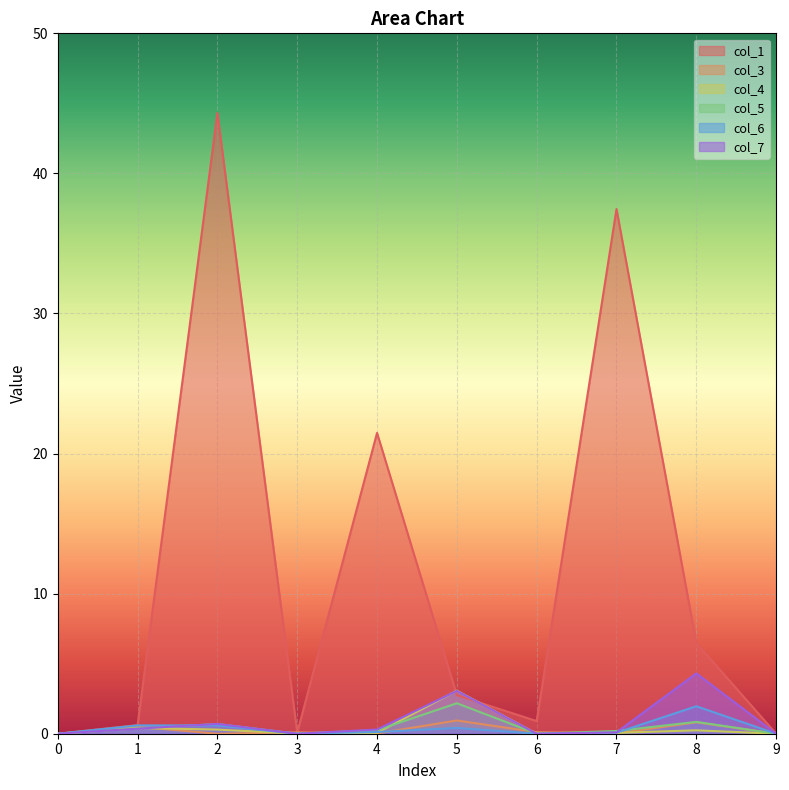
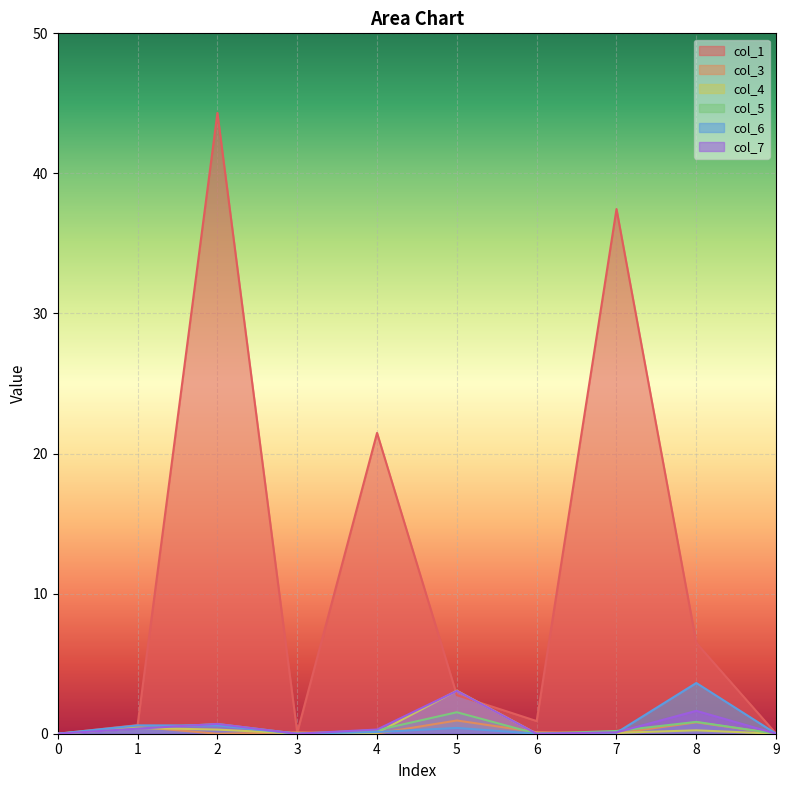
col_5, 5: 2.2 -> 1.5
col_6, 8: 2.0 -> 3.6
col_7, 8: 4.3 -> 1.6
